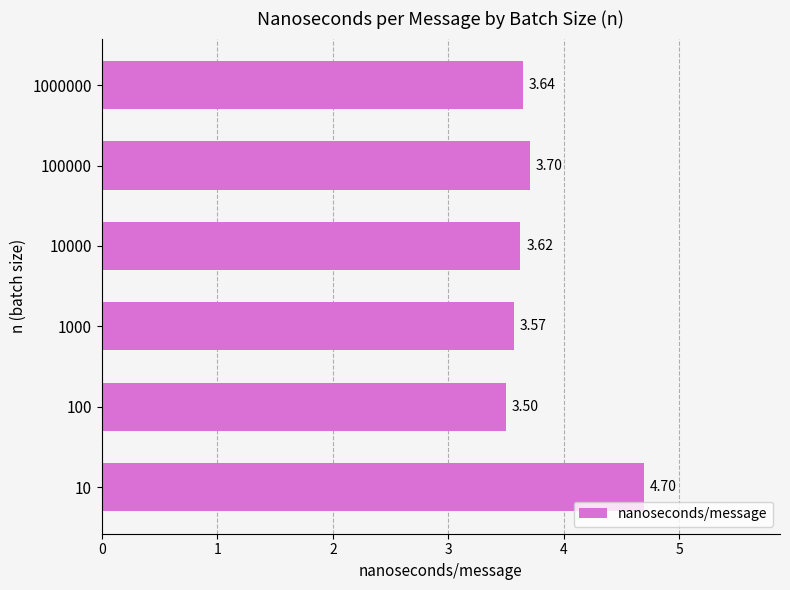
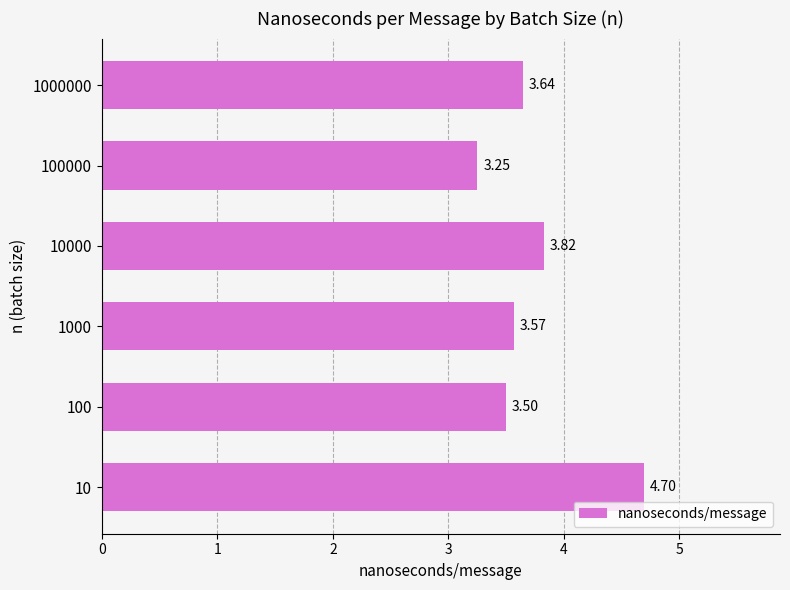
100000: 3.70 -> 3.25
10000: 3.62 -> 3.82
